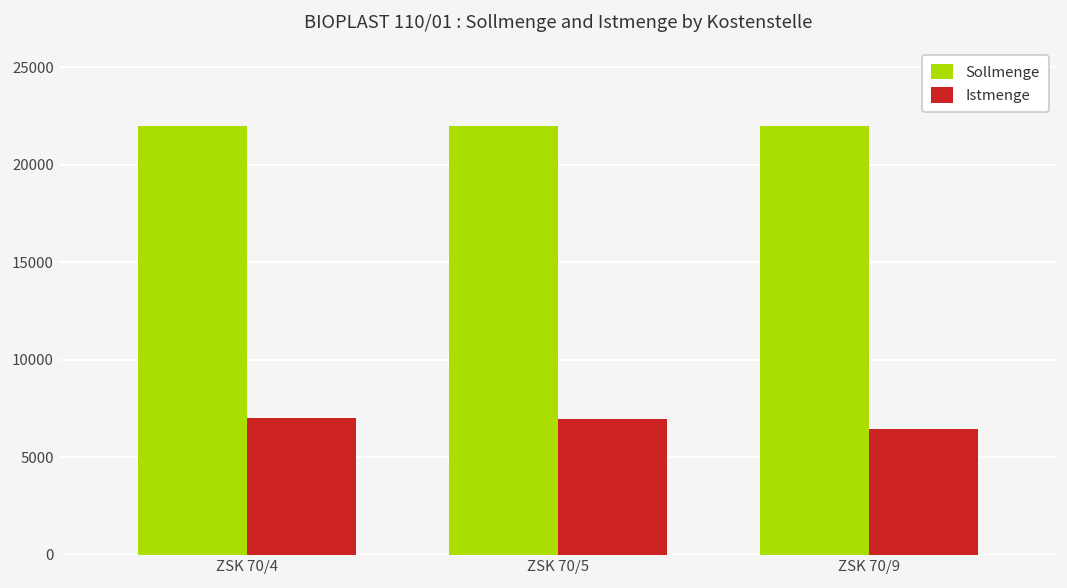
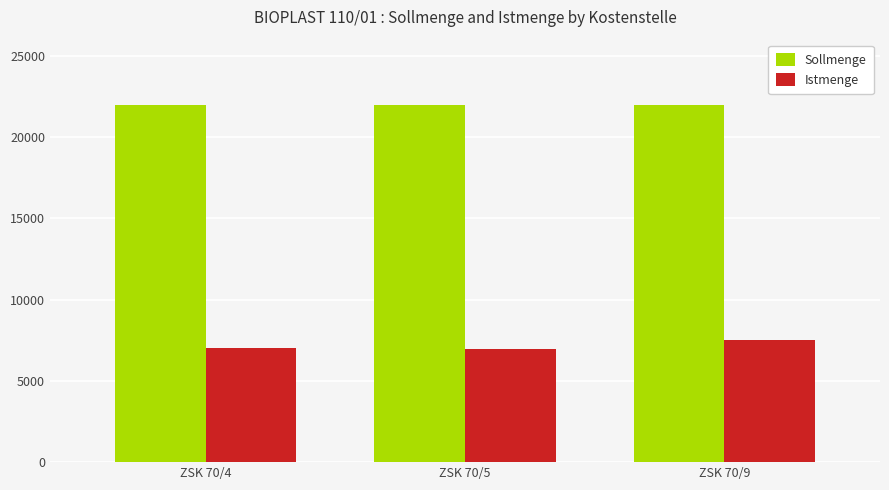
Istmenge, ZSK 70/9: 6500 -> 7500
